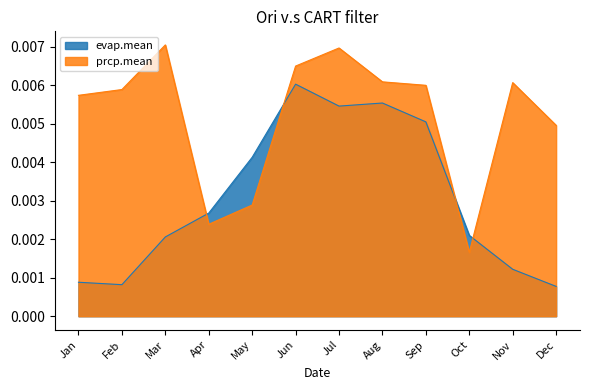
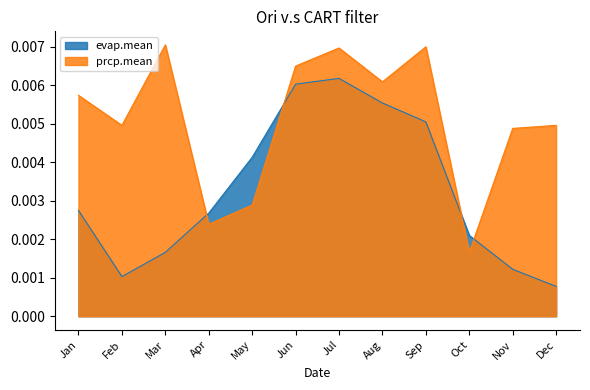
evap.mean, Jan: 0.0009 -> 0.0027
evap.mean, Feb: 0.0008 -> 0.0010
prcp.mean, Feb: 0.0059 -> 0.0050
evap.mean, Mar: 0.0021 -> 0.0017
evap.mean, Jul: 0.0055 -> 0.0062
prcp.mean, Sep: 0.006 -> 0.007
prcp.mean, Nov: 0.0061 -> 0.0049
